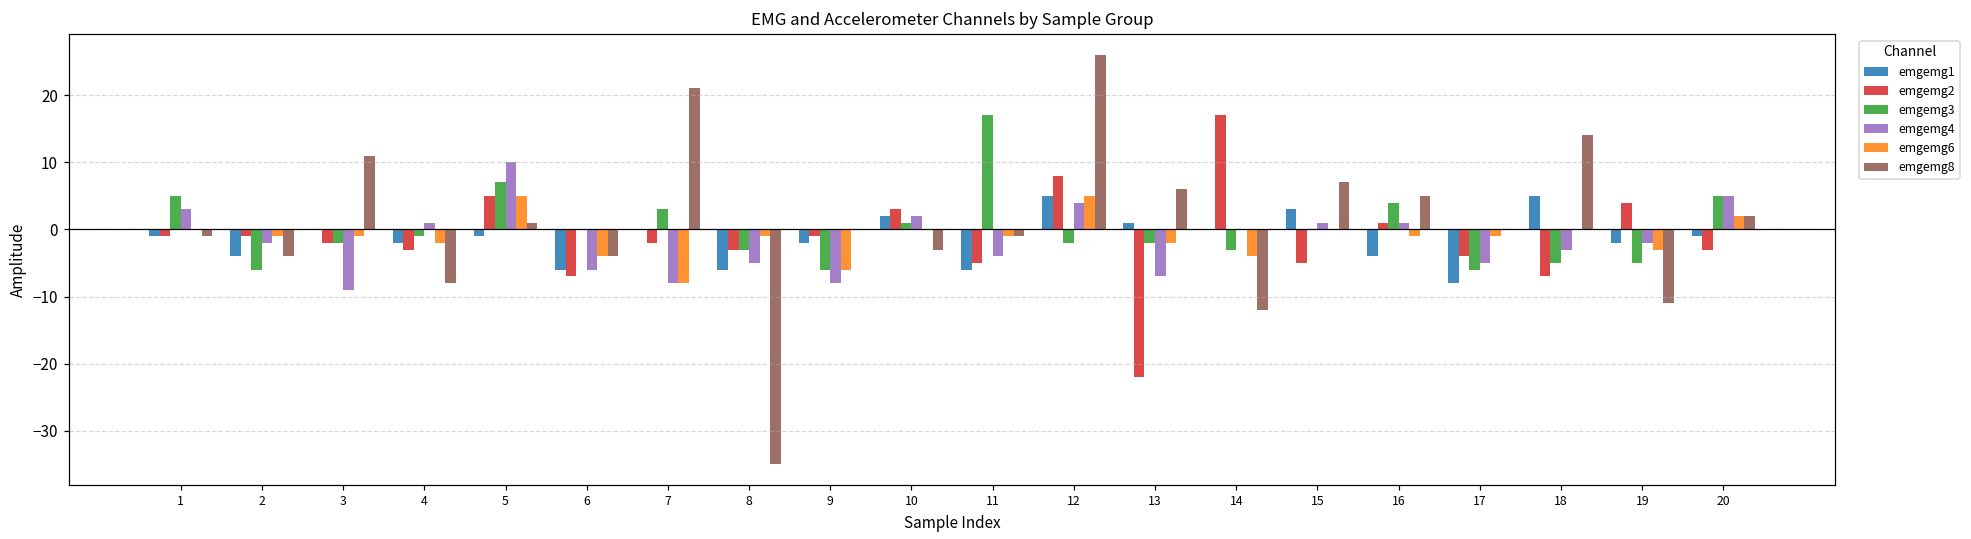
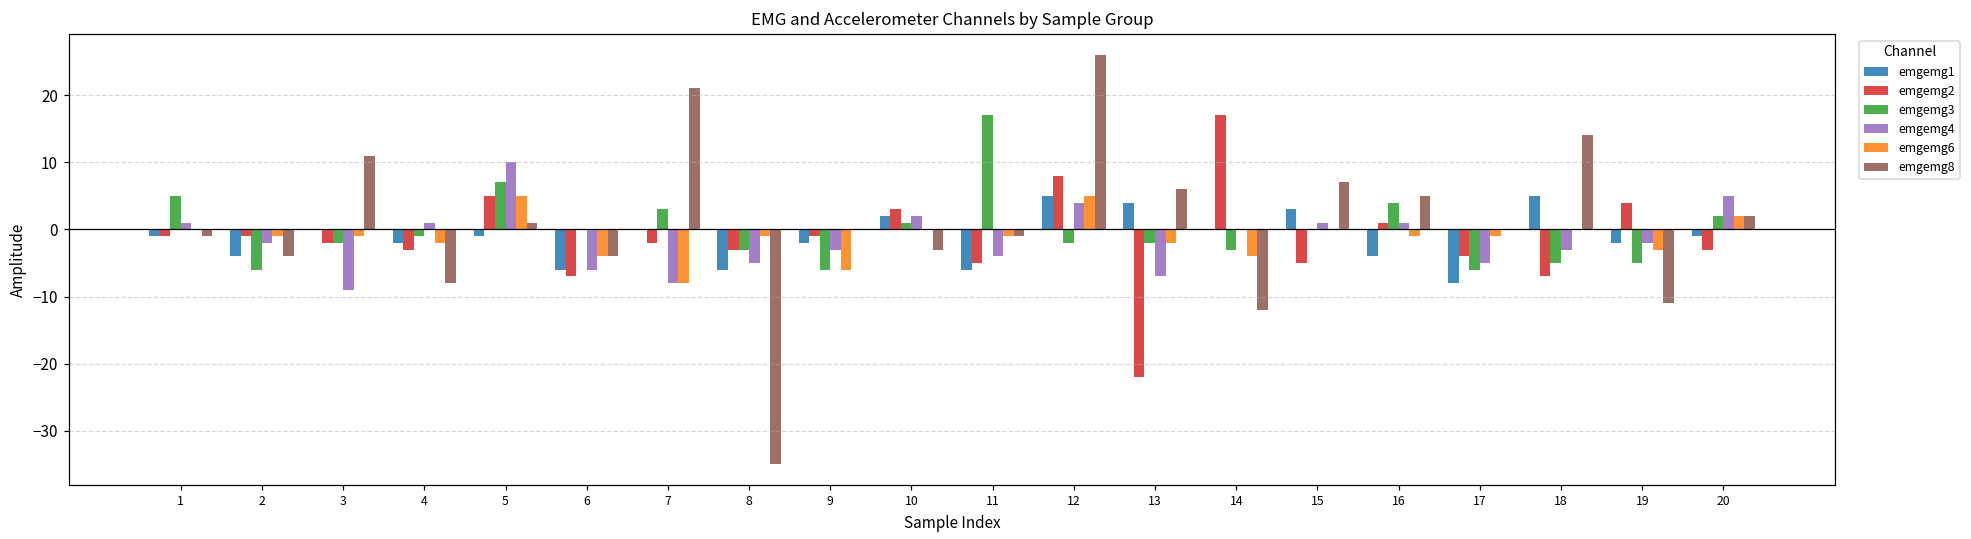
emgemg4, 1: 3 -> 1
emgemg4, 9: -8 -> -3
emgemg1, 13: 1 -> 4
emgemg3, 20: 5 -> 2
